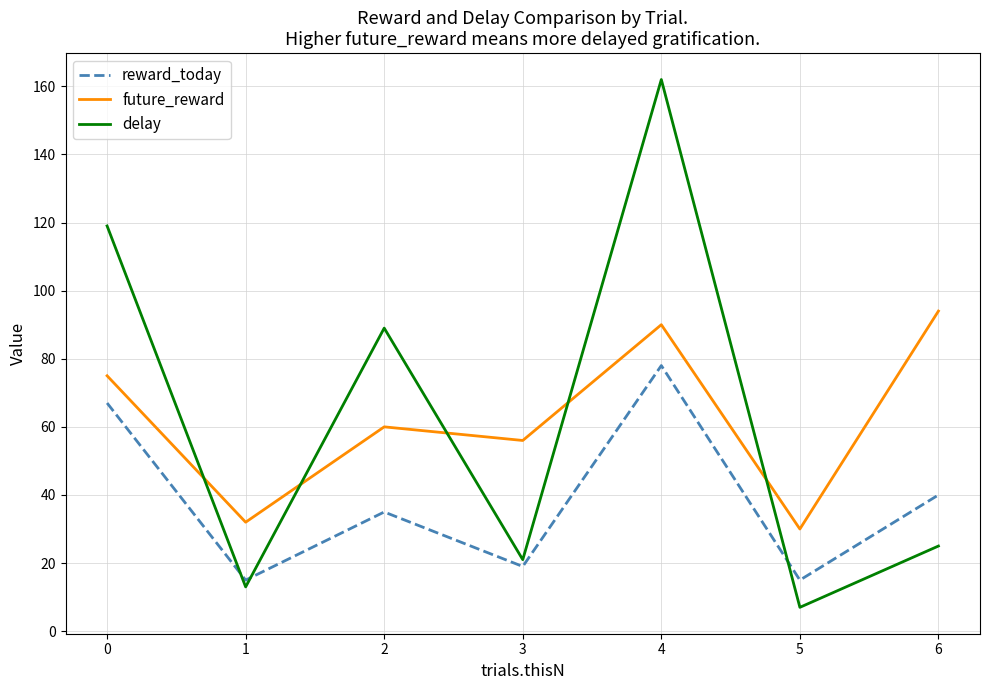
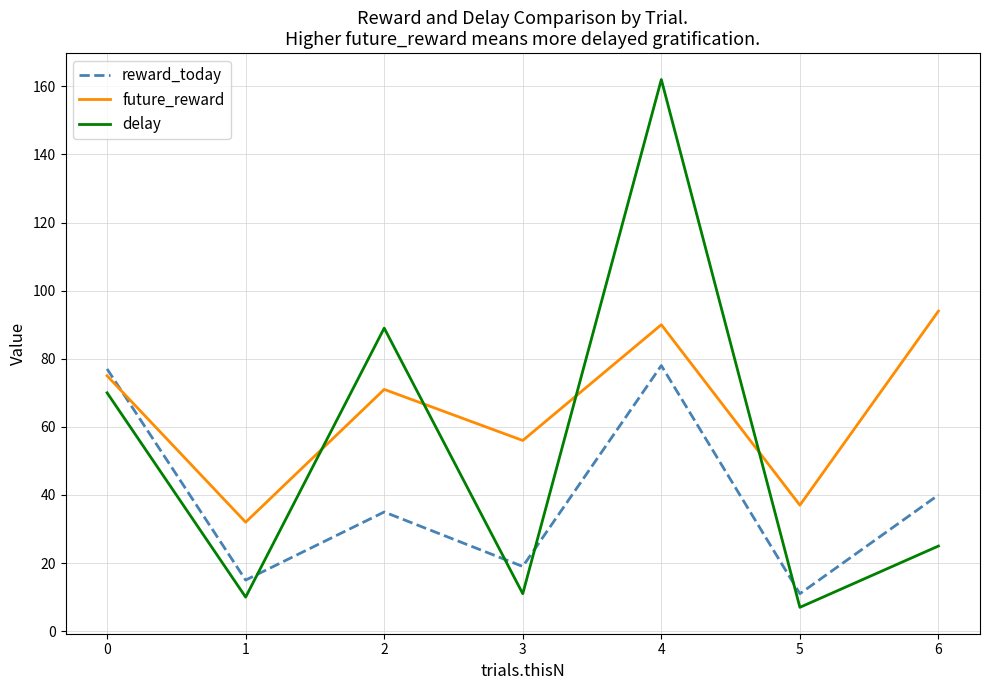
reward_today, 0: 67 -> 77
delay, 0: 119 -> 70
delay, 1: 13 -> 10
future_reward, 2: 60 -> 71
delay, 3: 21 -> 11
reward_today, 5: 15 -> 11
future_reward, 5: 30 -> 37
